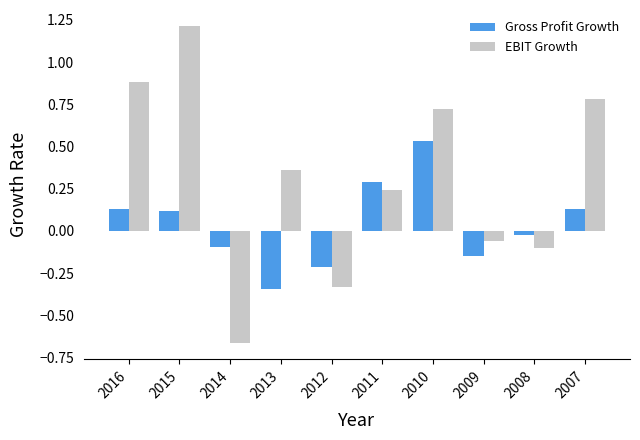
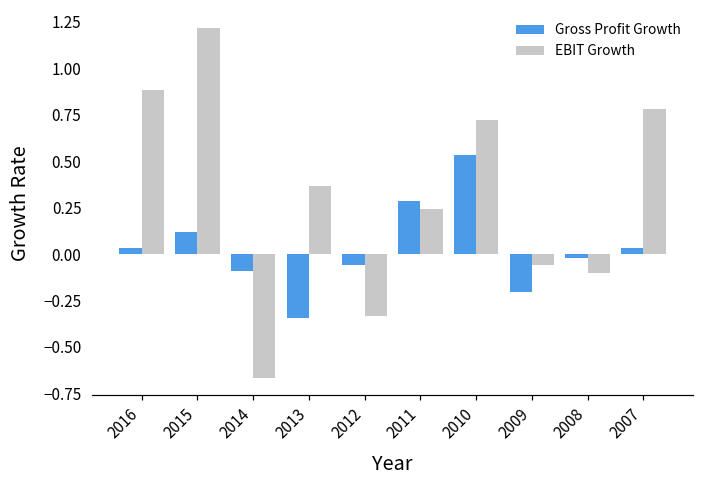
Gross Profit Growth, 2016: 0.13 -> 0.03
Gross Profit Growth, 2012: -0.22 -> -0.06
Gross Profit Growth, 2009: -0.15 -> -0.20
Gross Profit Growth, 2007: 0.13 -> 0.03
